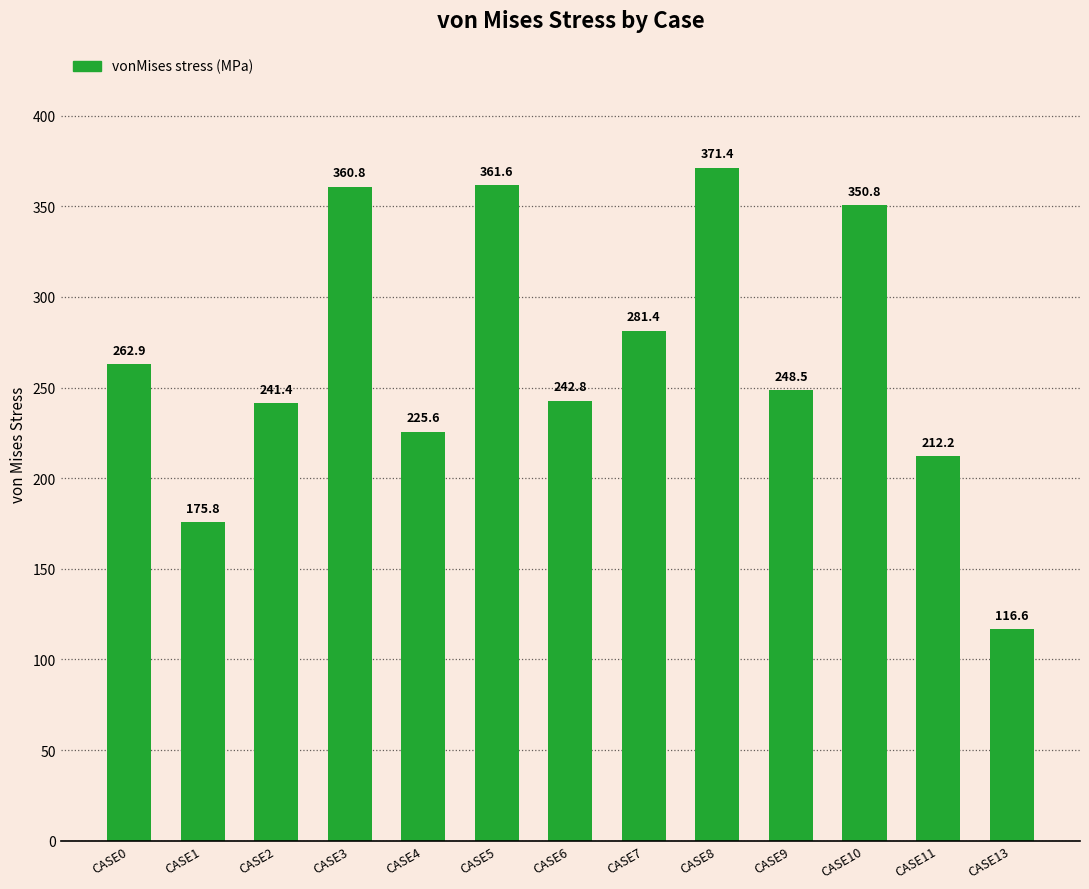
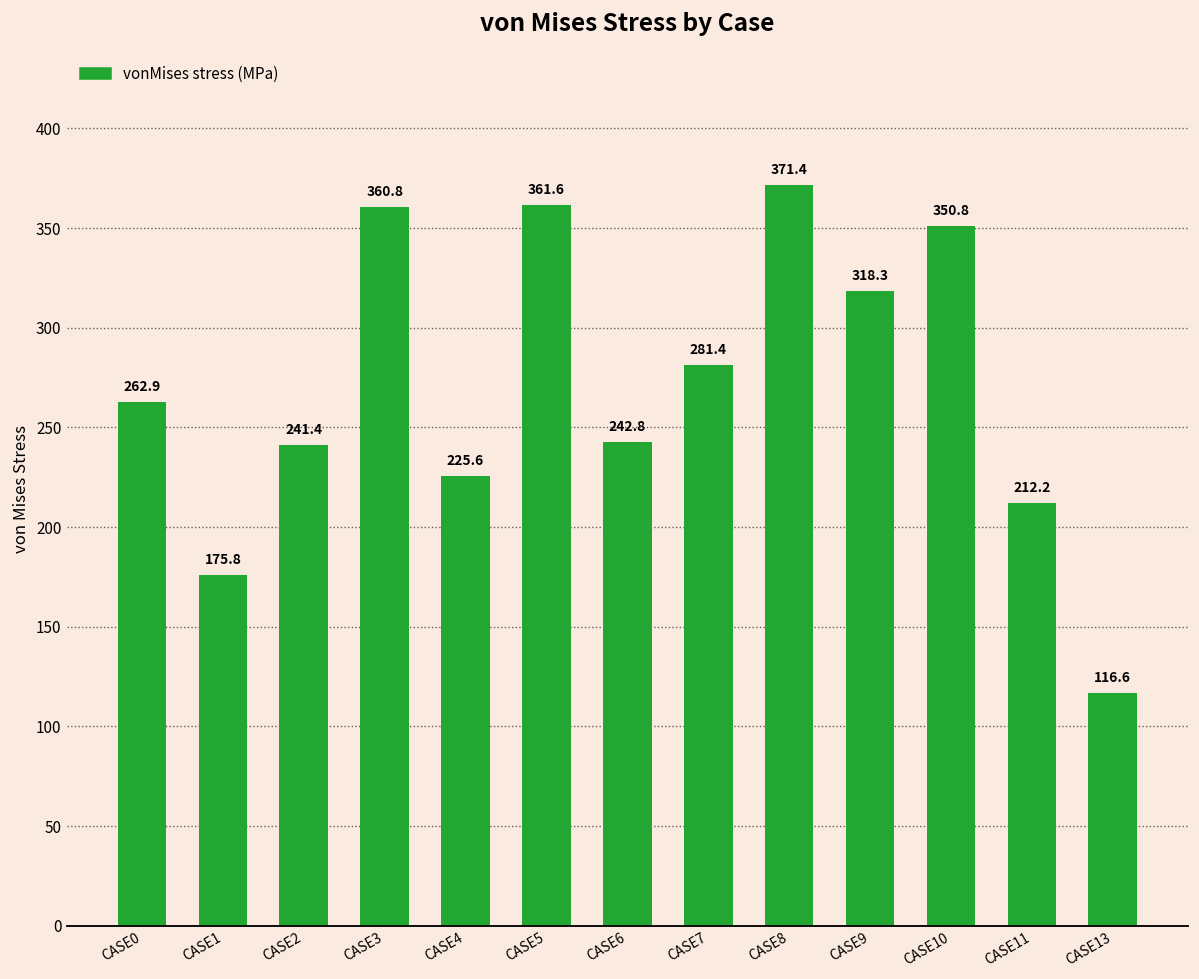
CASE9: 248.5 -> 318.3
